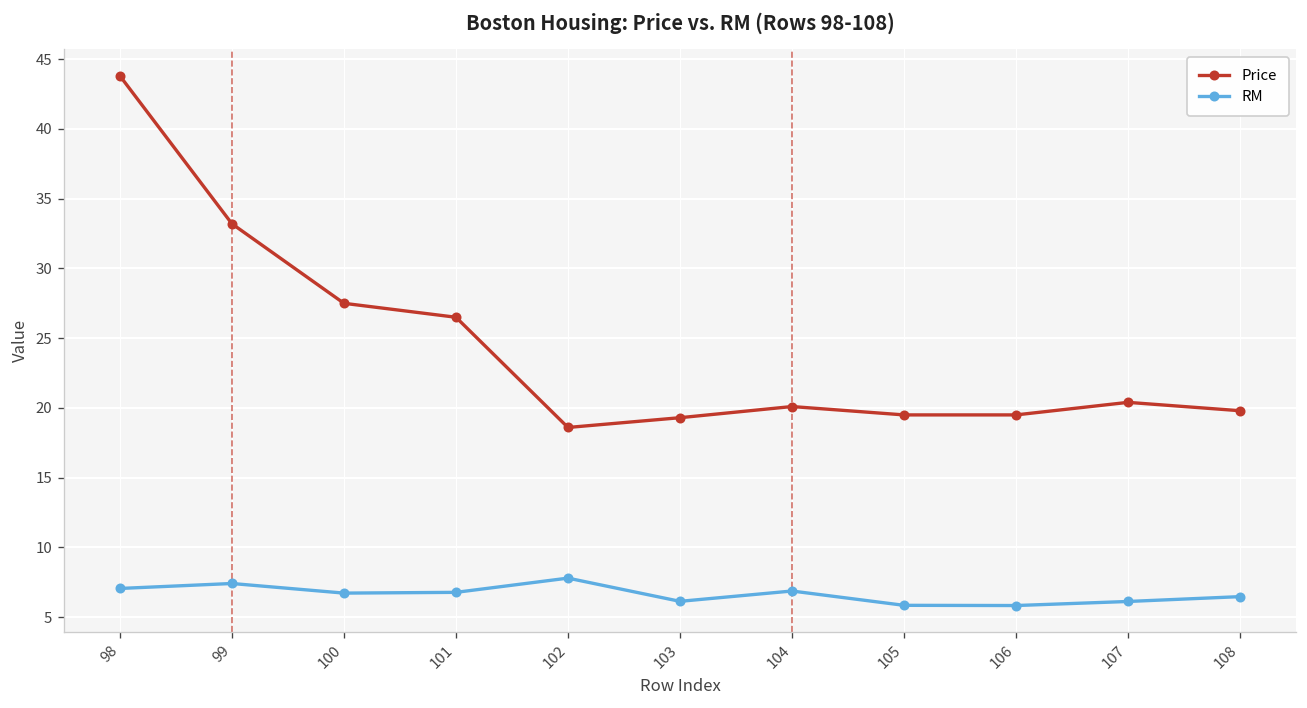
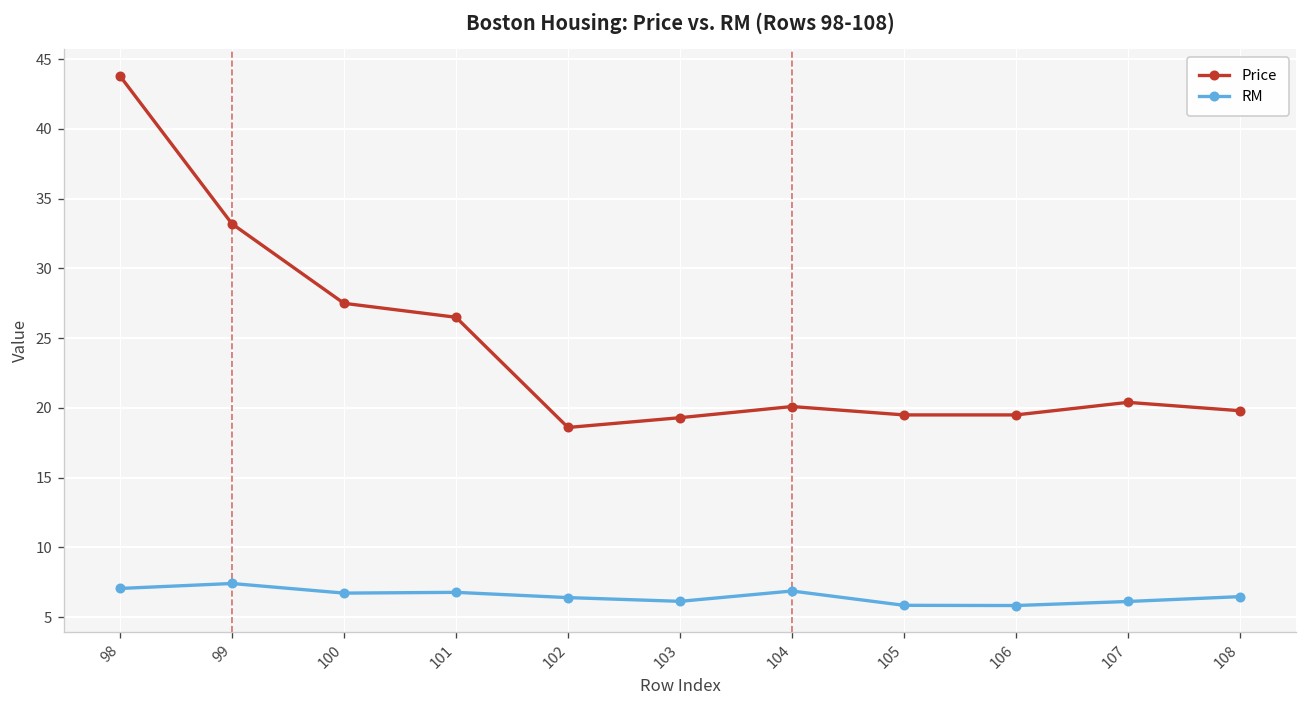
RM, 102: 7.8 -> 6.4
